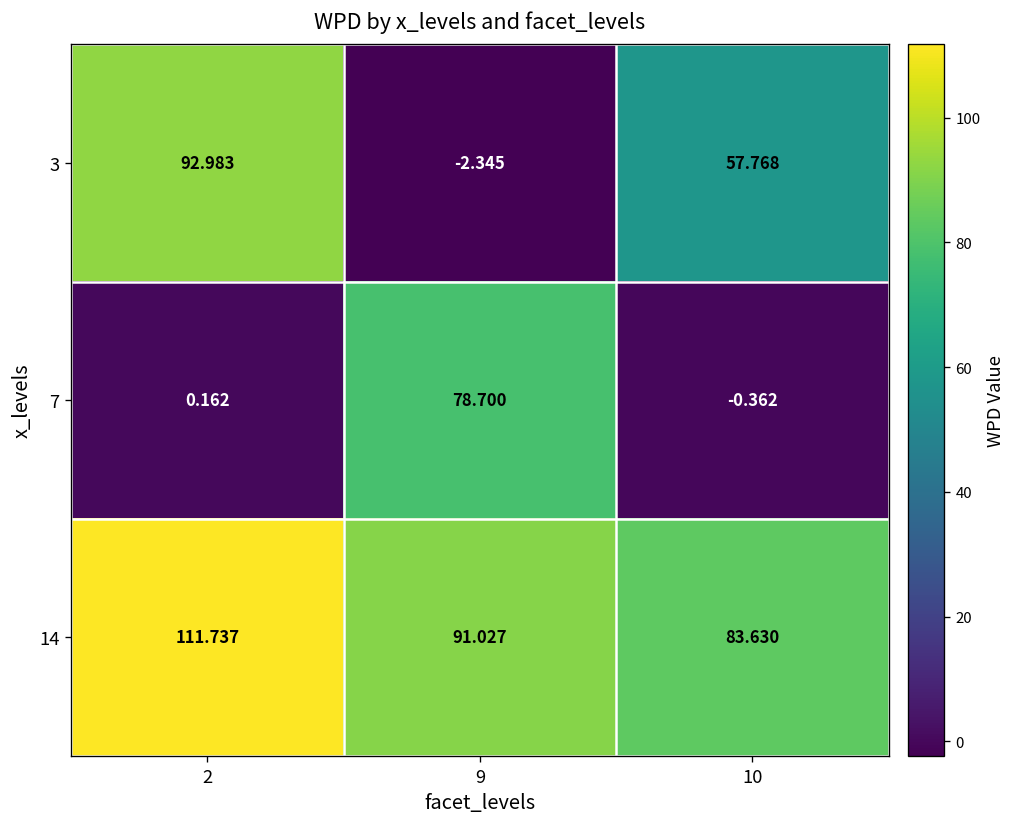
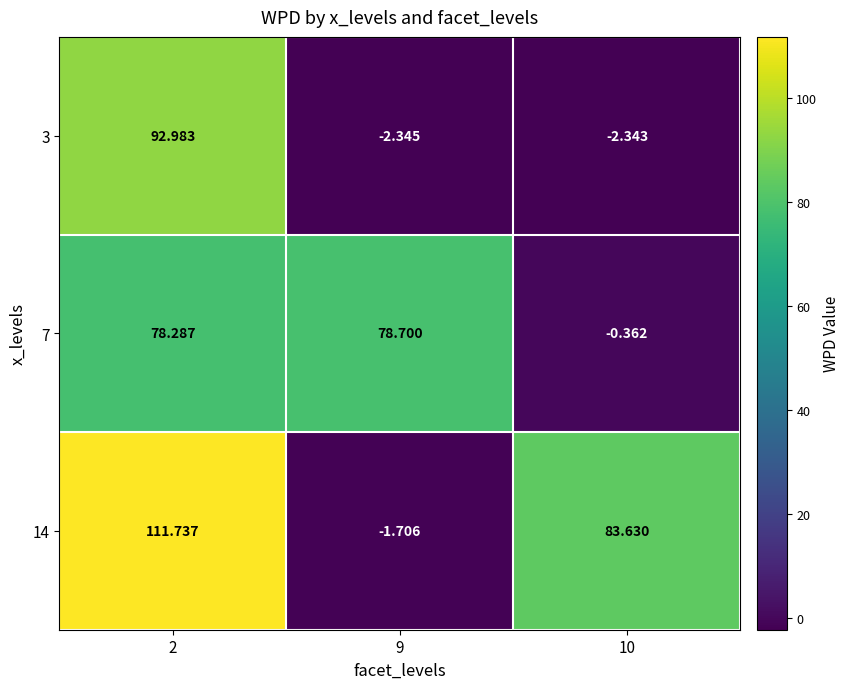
3, 10: 57.768 -> -2.343
7, 2: 0.162 -> 78.287
14, 9: 91.027 -> -1.706
